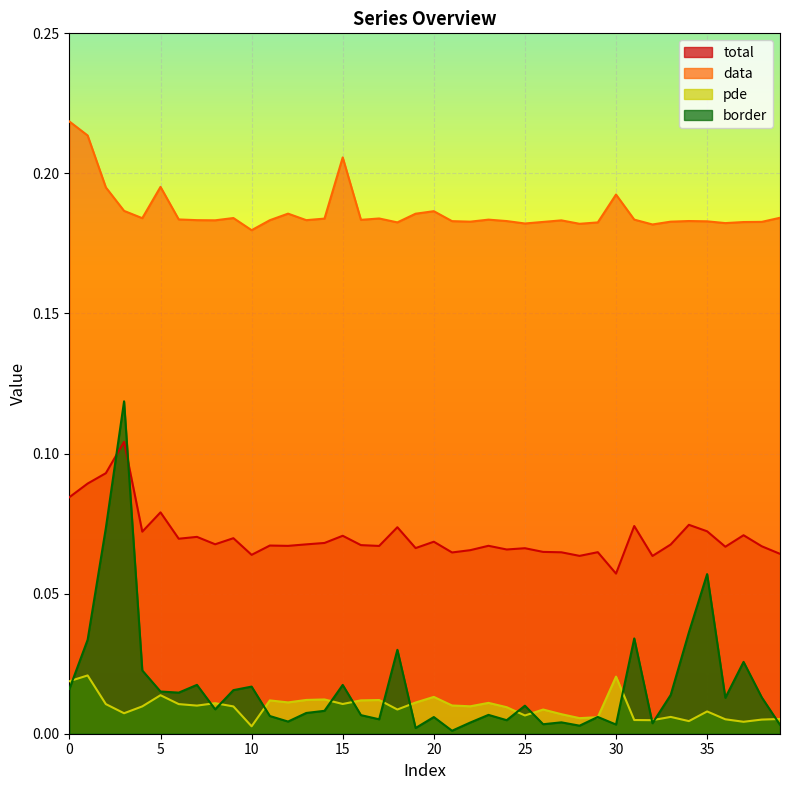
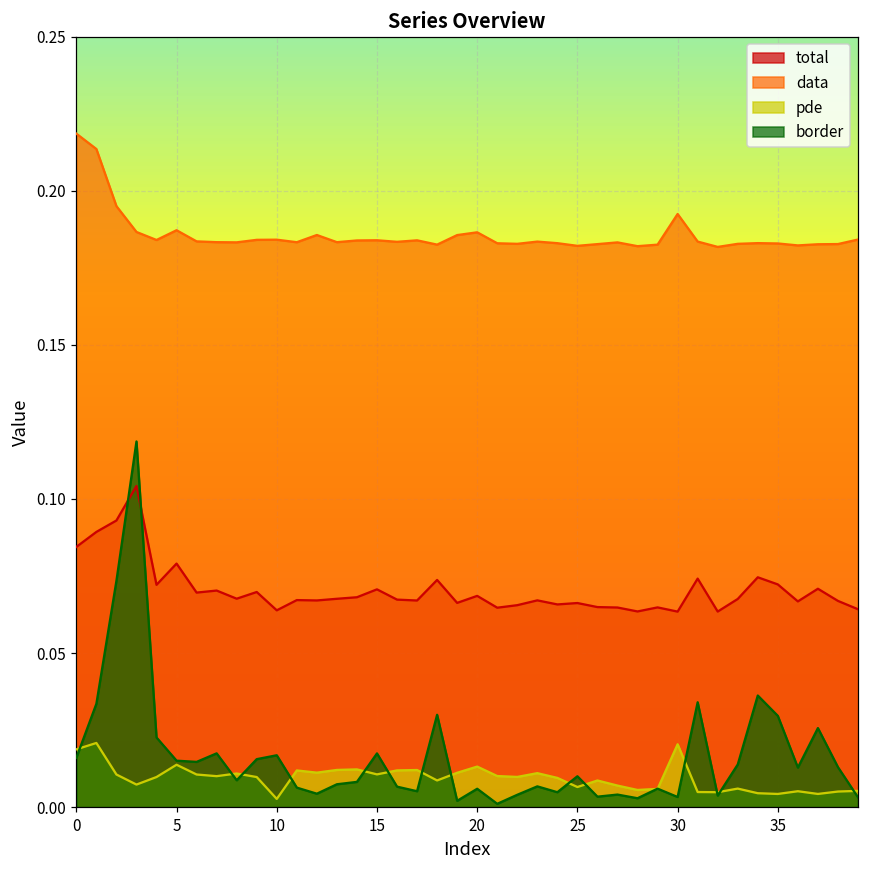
data, 5: 0.195 -> 0.187
data, 10: 0.180 -> 0.184
data, 15: 0.206 -> 0.184
total, 30: 0.057 -> 0.063
pde, 35: 0.008 -> 0.004
border, 35: 0.057 -> 0.030
